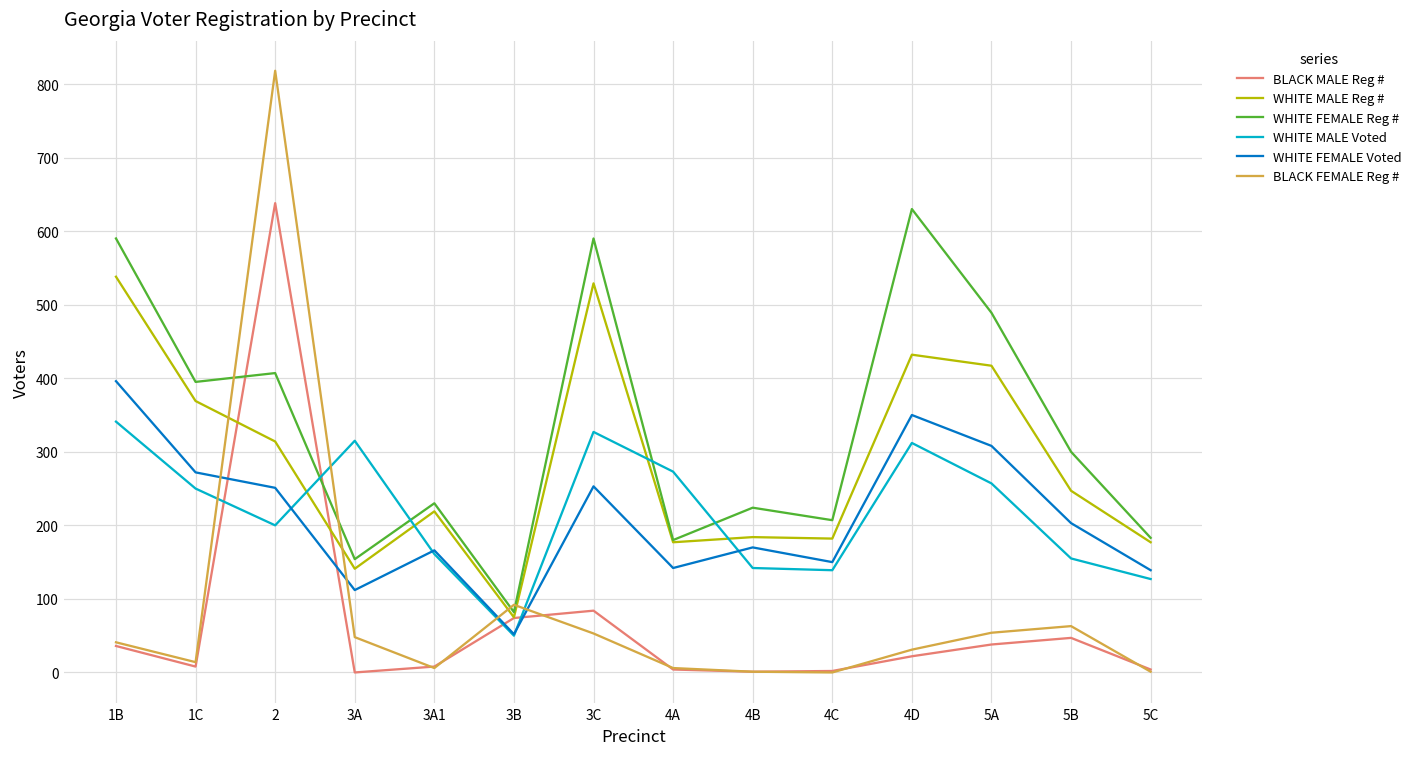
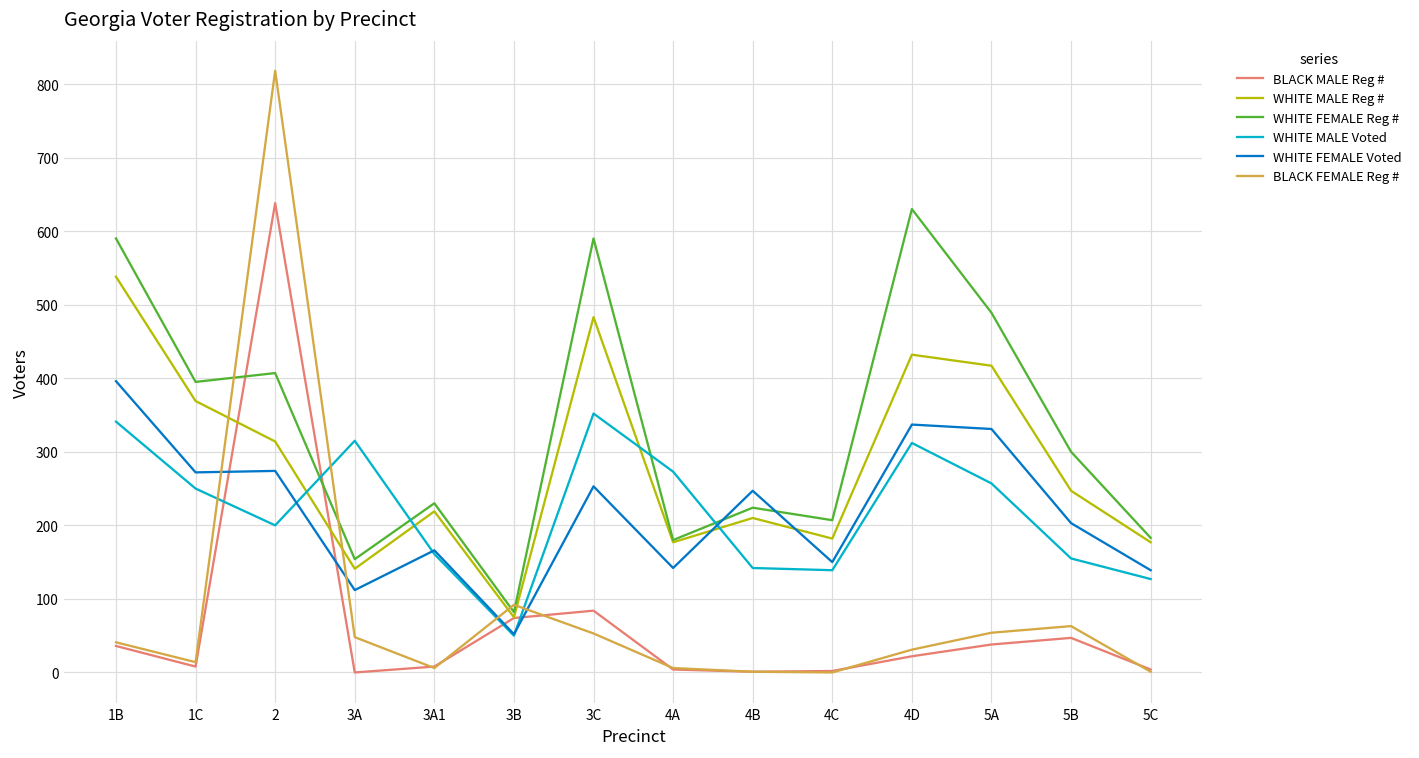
WHITE FEMALE Voted, 2: 250 -> 270
WHITE MALE Reg #, 3C: 530 -> 480
WHITE MALE Voted, 3C: 330 -> 350
WHITE MALE Reg #, 4B: 180 -> 210
WHITE FEMALE Voted, 4B: 170 -> 250
WHITE FEMALE Voted, 4D: 350 -> 340
WHITE FEMALE Voted, 5A: 310 -> 330
